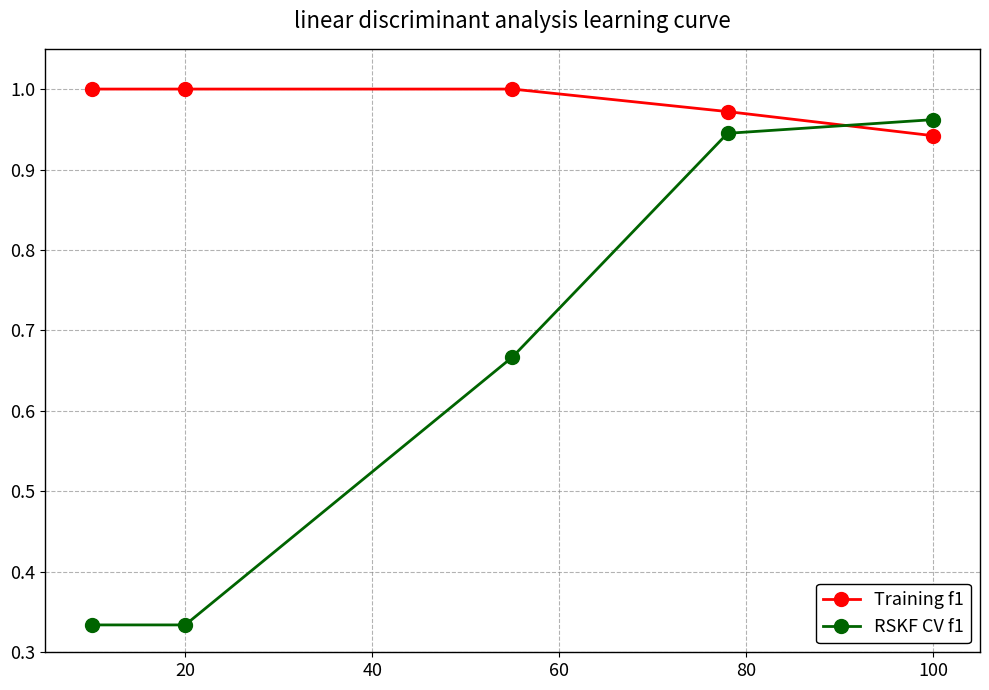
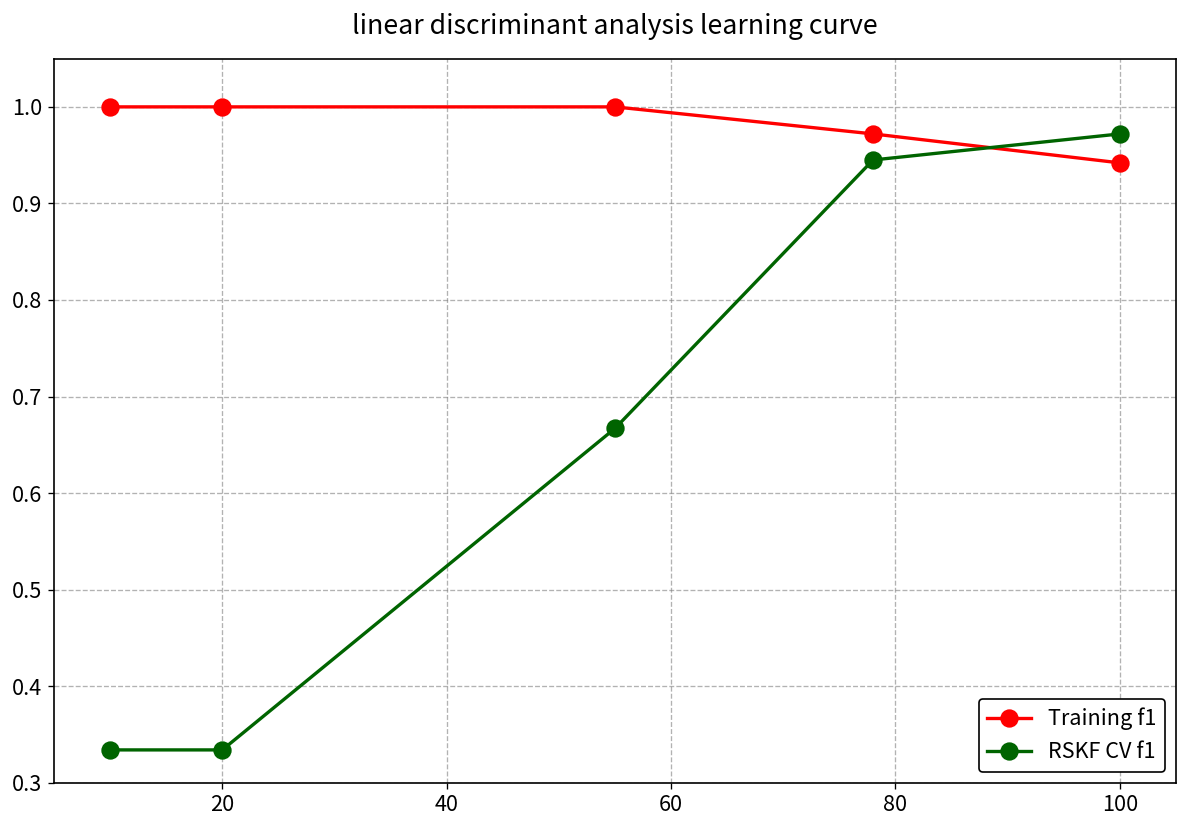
RSKF CV f1, 100: 0.96 -> 0.97
